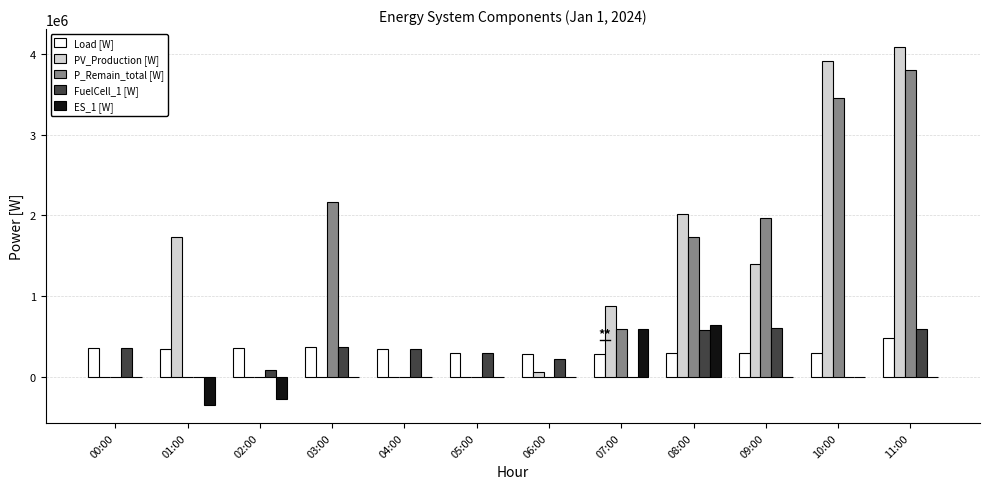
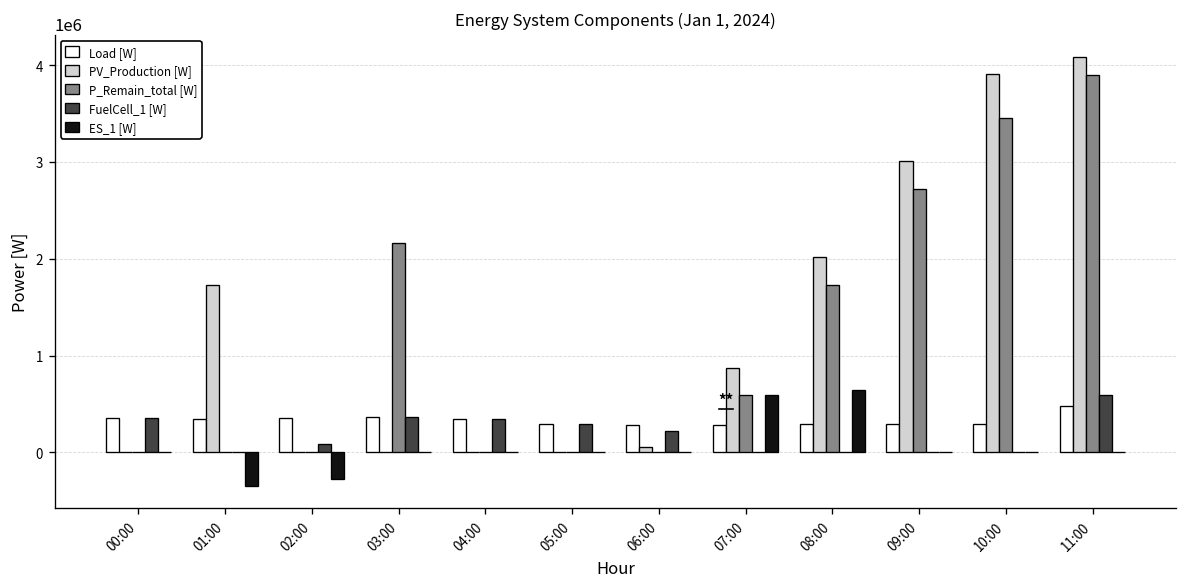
FuelCell_1 [W], 08:00: 600000 -> 0
PV_Production [W], 09:00: 1400000 -> 3000000
P_Remain_total [W], 09:00: 2000000 -> 2700000
FuelCell_1 [W], 09:00: 600000 -> 0
P_Remain_total [W], 11:00: 3800000 -> 3900000
